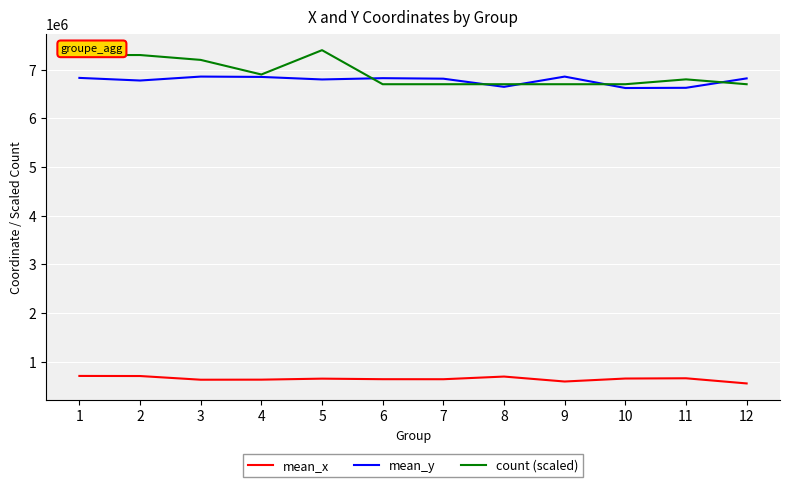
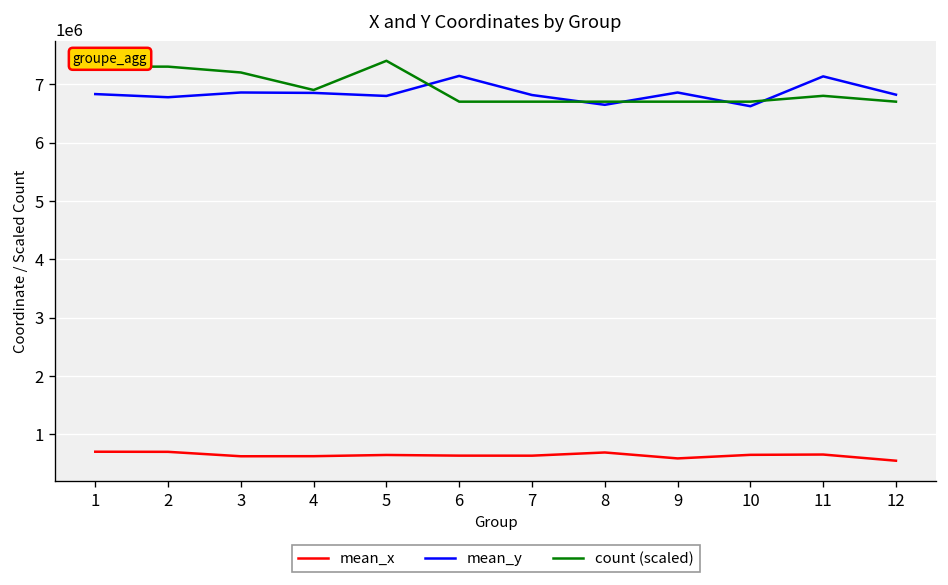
mean_y, 6: 6800000 -> 7100000
mean_y, 11: 6600000 -> 7100000
